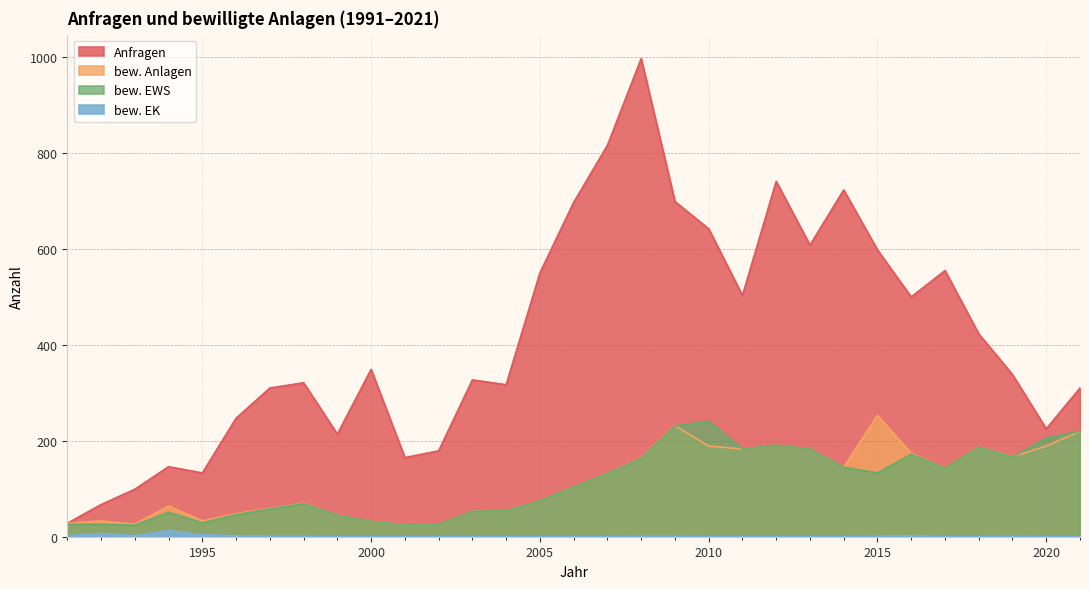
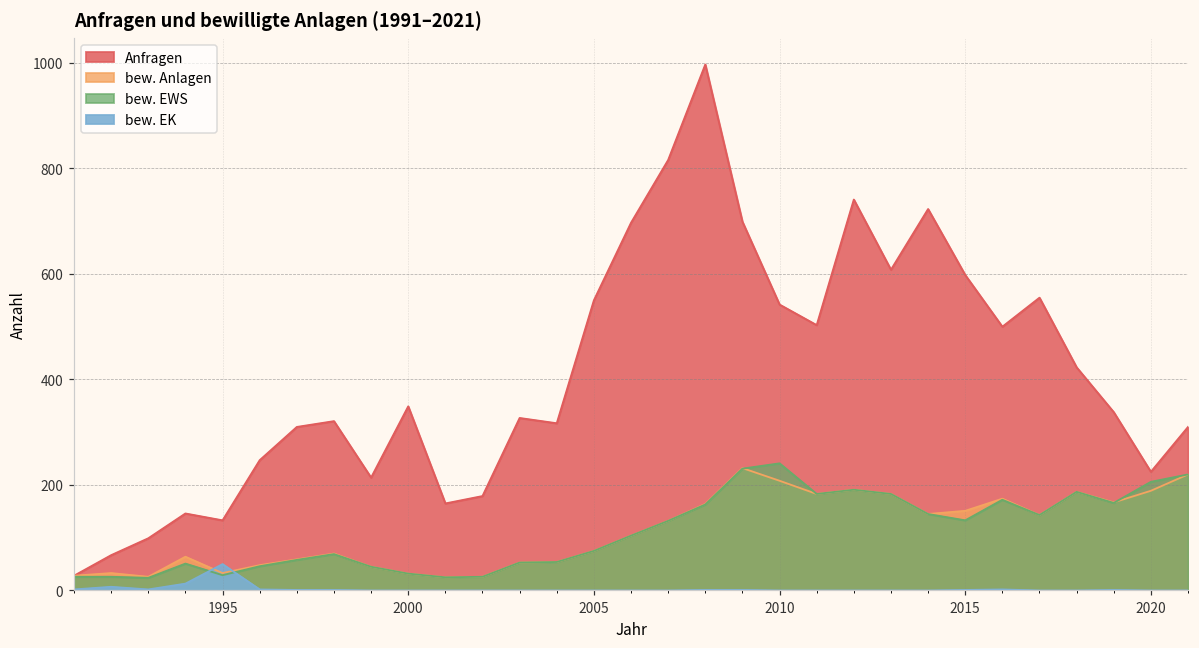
bew. EK, 1995: 0 -> 50
Anfragen, 2010: 640 -> 540
bew. Anlagen, 2010: 190 -> 210
bew. Anlagen, 2015: 250 -> 150
